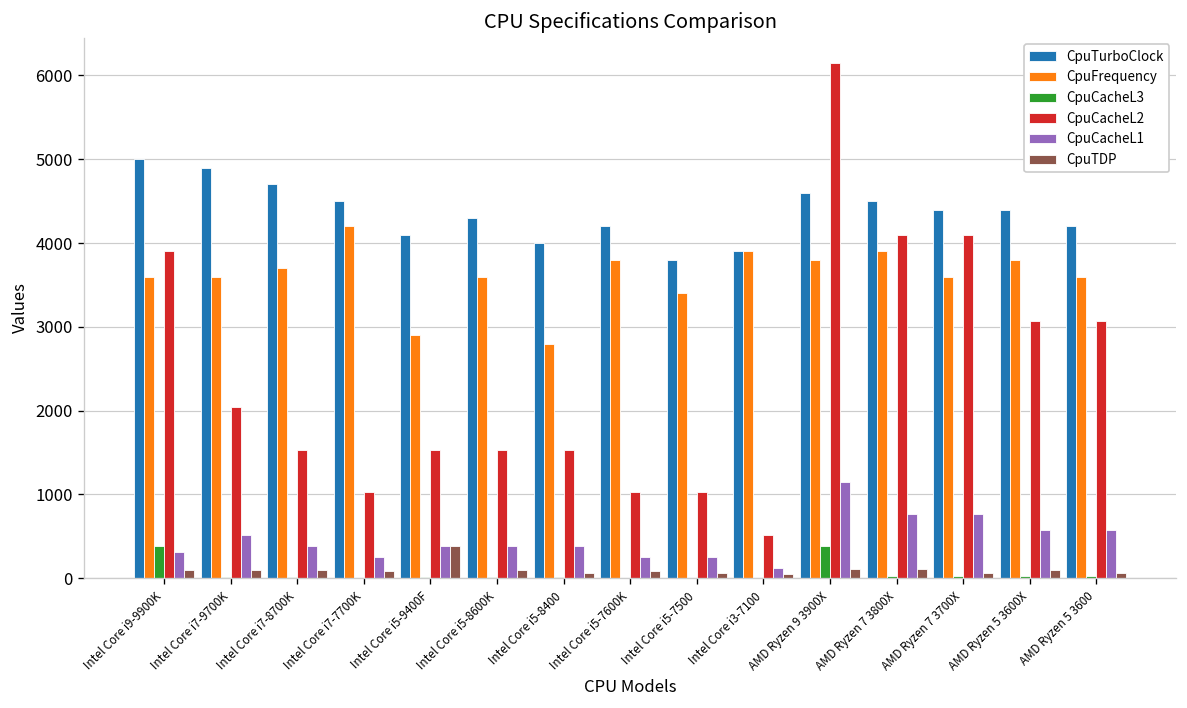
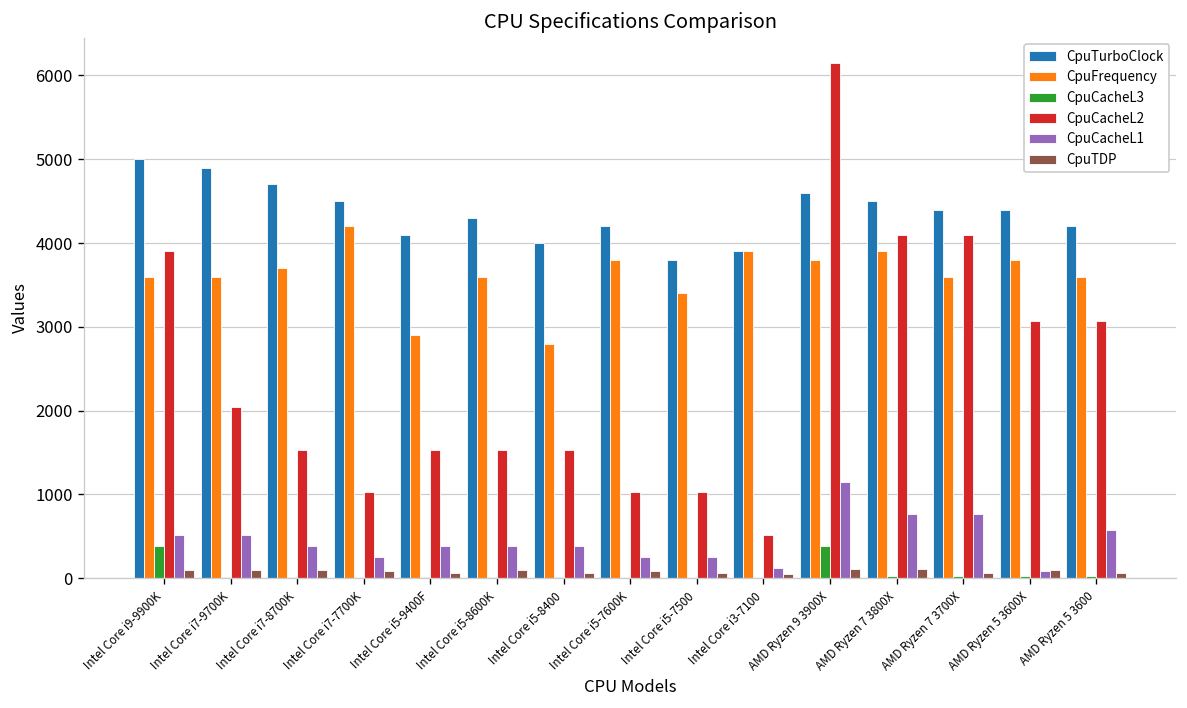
CpuCacheL1, Intel Core i9-9900K: 300 -> 500
CpuTDP, Intel Core i5-9400F: 400 -> 100
CpuCacheL1, AMD Ryzen 5 3600X: 600 -> 100
